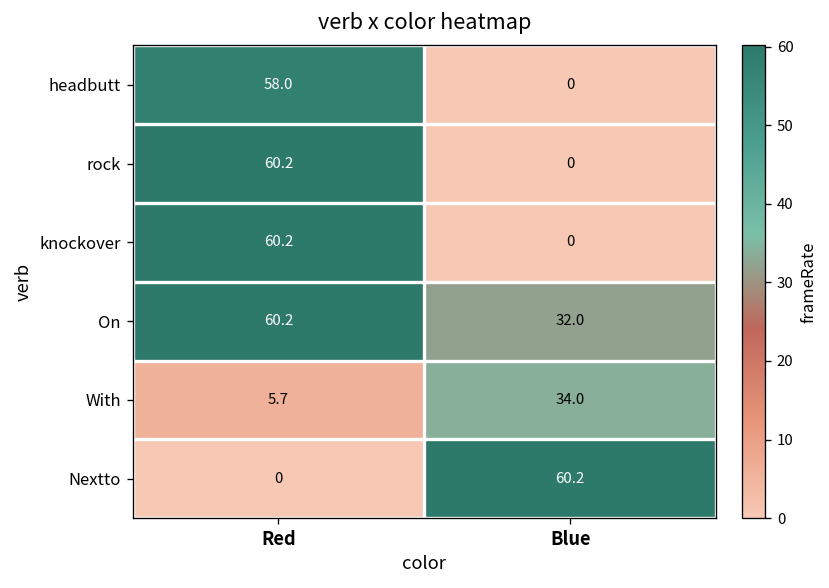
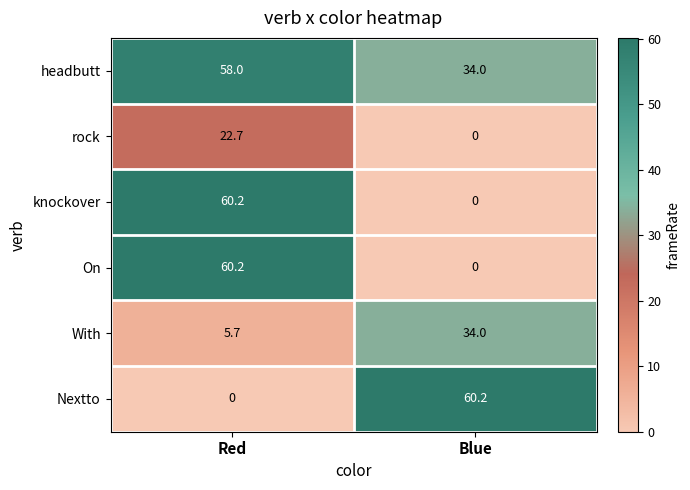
headbutt, Blue: 0 -> 34.0
rock, Red: 60.2 -> 22.7
On, Blue: 32.0 -> 0
